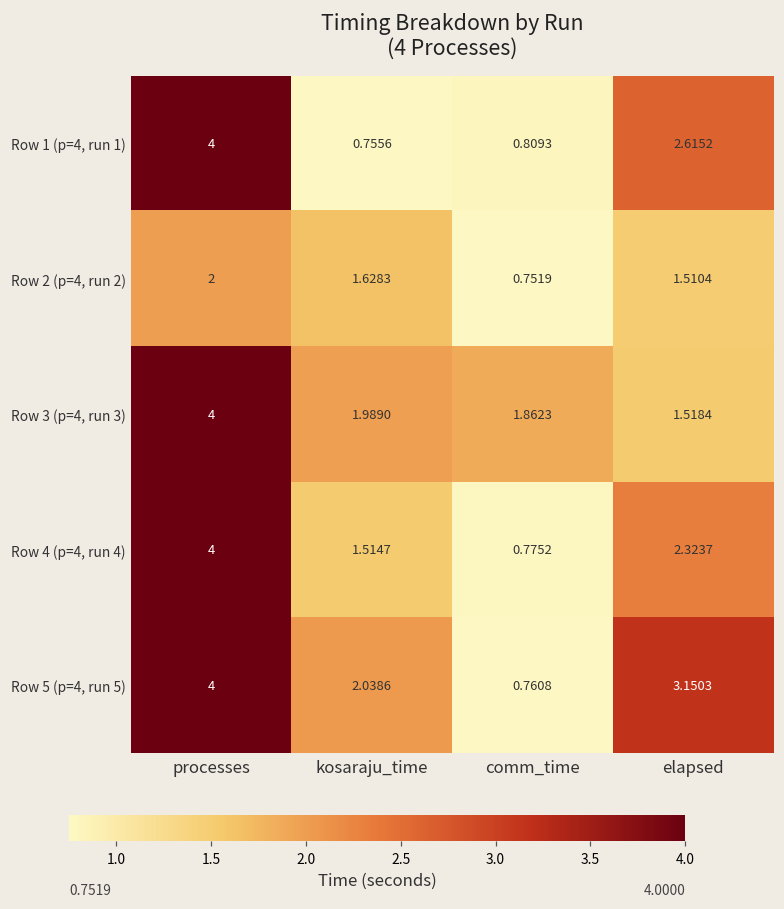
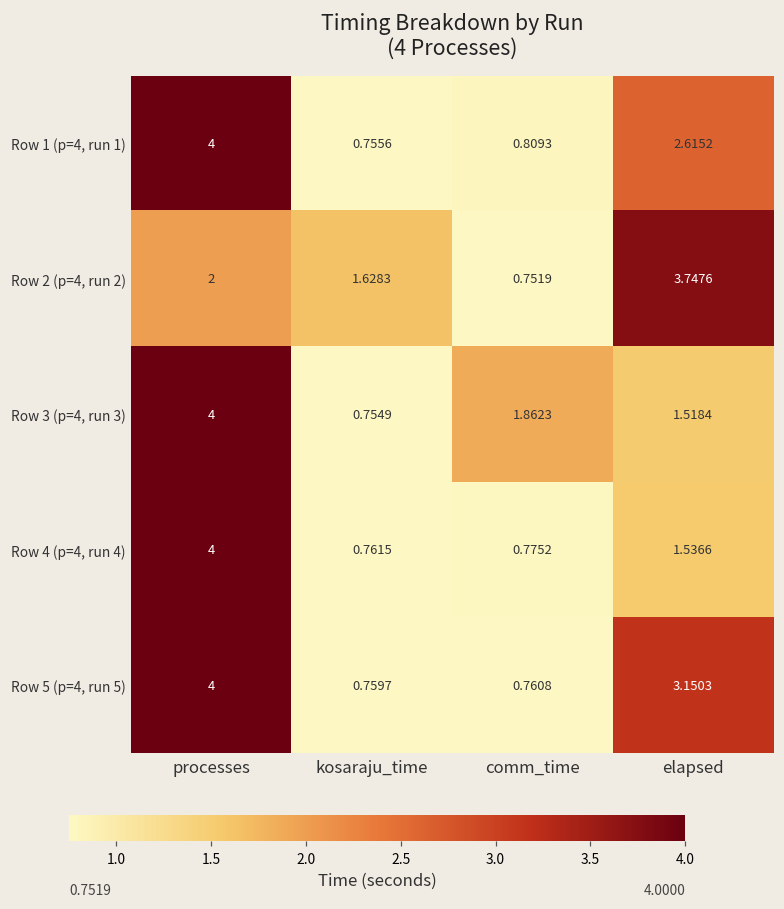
Row 2 (p=4, run 2), elapsed: 1.5104 -> 3.7476
Row 3 (p=4, run 3), kosaraju_time: 1.9890 -> 0.7549
Row 4 (p=4, run 4), kosaraju_time: 1.5147 -> 0.7615
Row 4 (p=4, run 4), elapsed: 2.3237 -> 1.5366
Row 5 (p=4, run 5), kosaraju_time: 2.0386 -> 0.7597
